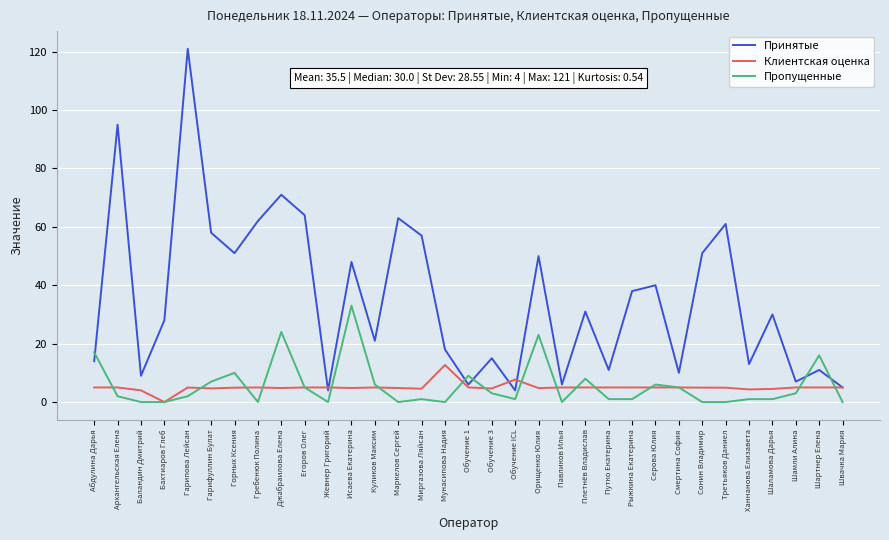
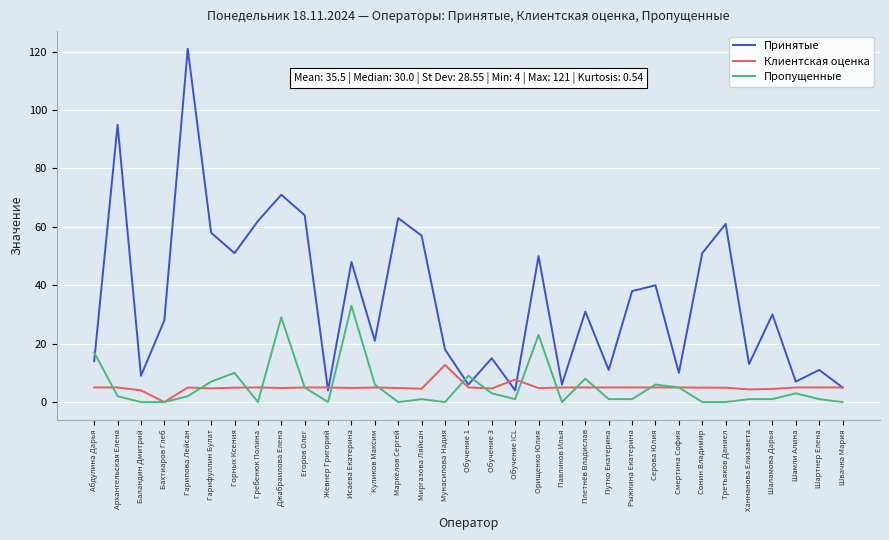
Пропущенные, Джабраилова Елена: 24 -> 29
Пропущенные, Шартнер Елена: 16 -> 1
